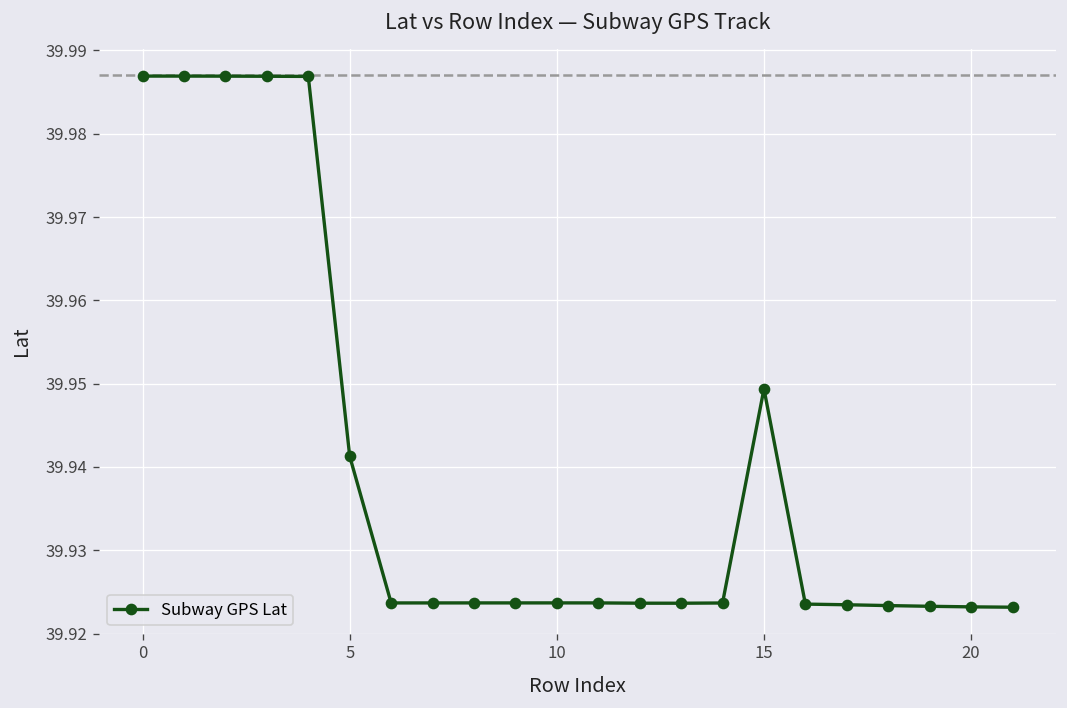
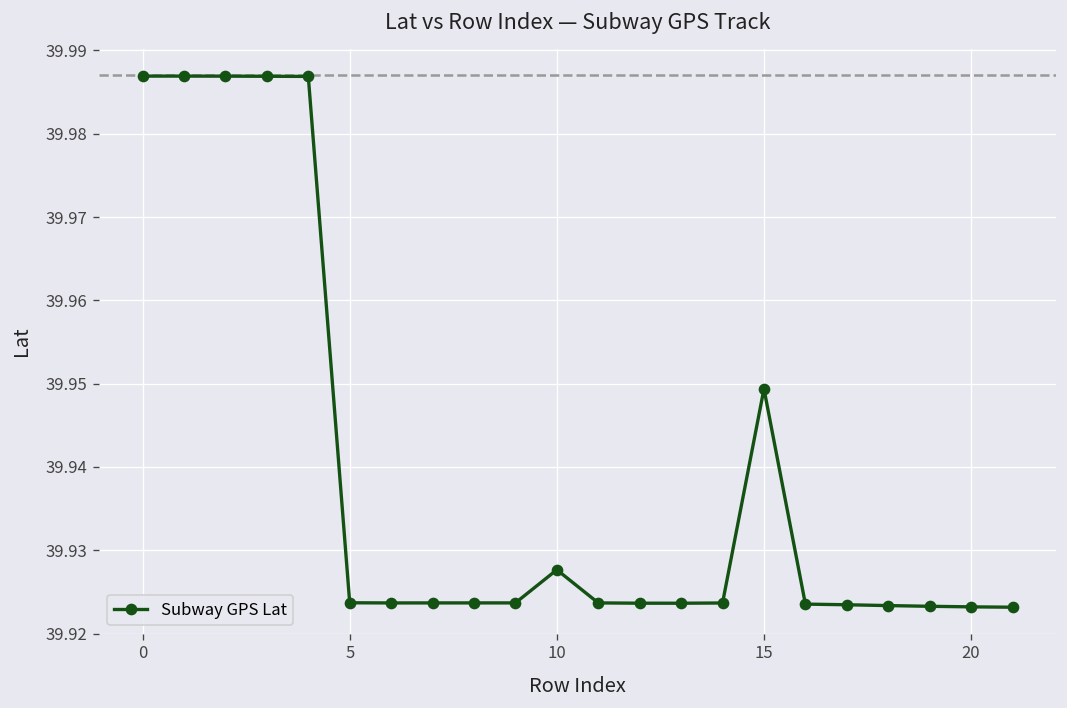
5: 39.941 -> 39.924
10: 39.924 -> 39.928
